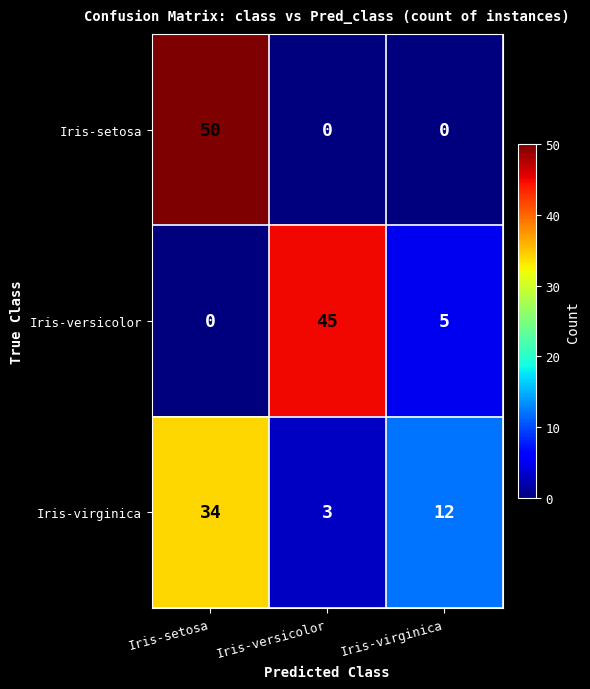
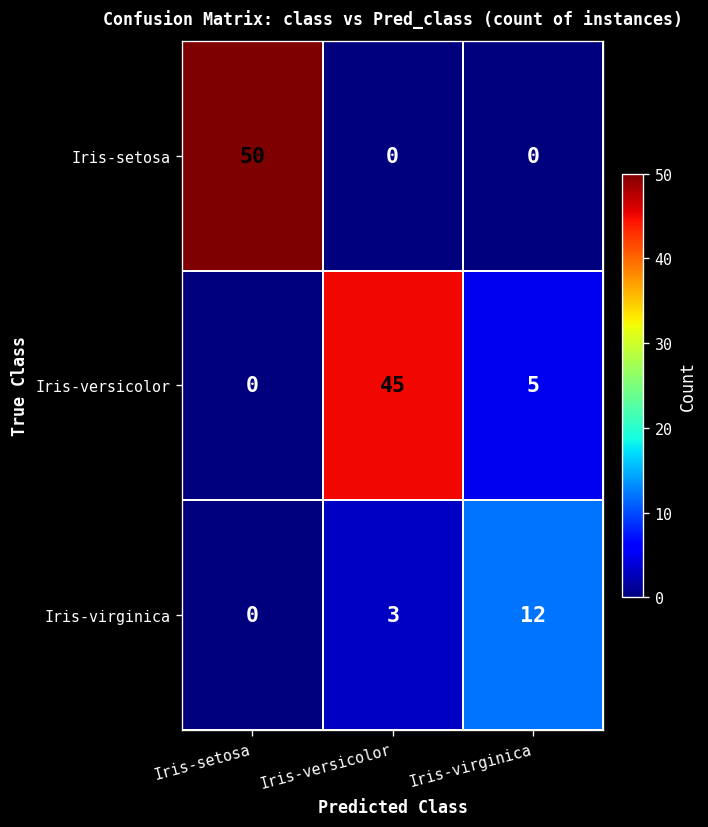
Iris-virginica, Iris-setosa: 34 -> 0
